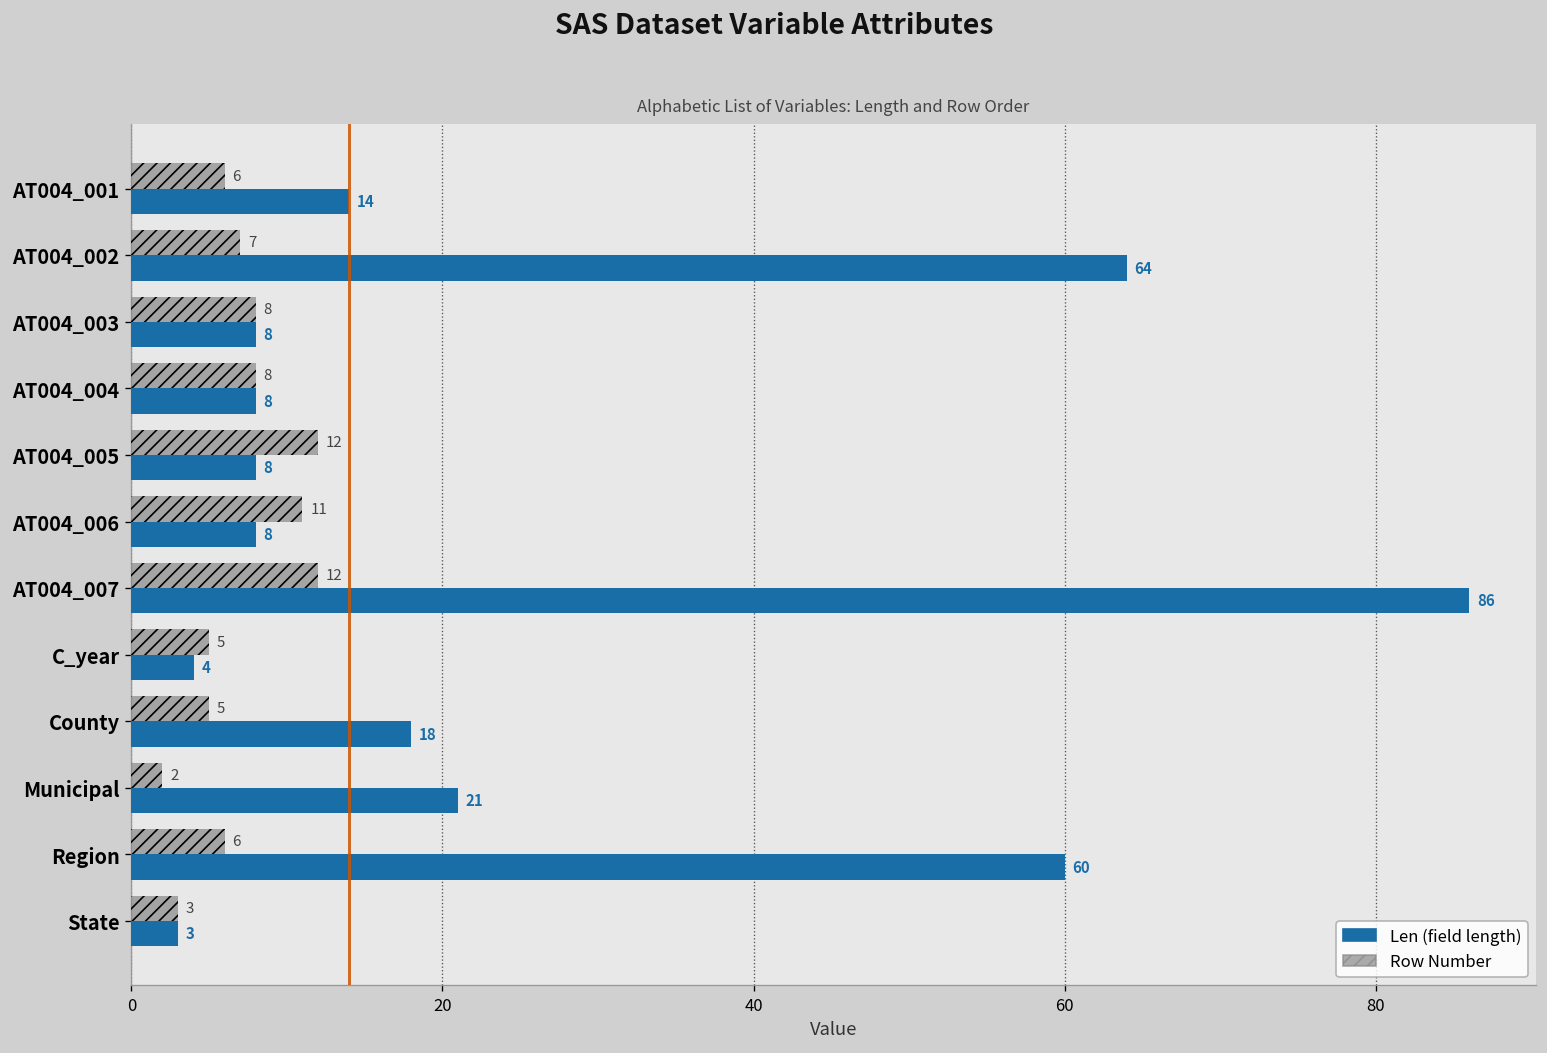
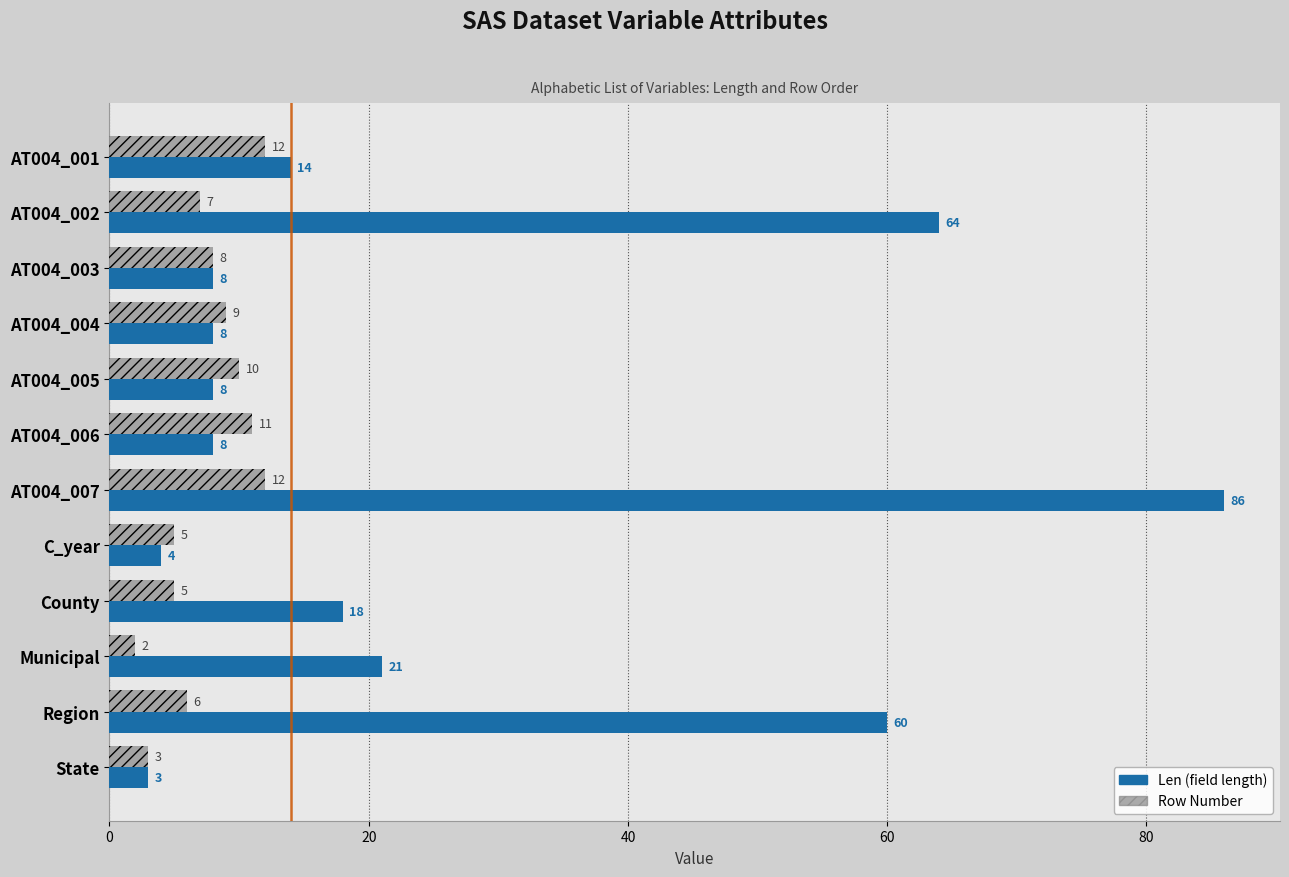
Row Number, AT004_001: 6 -> 12
Row Number, AT004_004: 8 -> 9
Row Number, AT004_005: 12 -> 10
